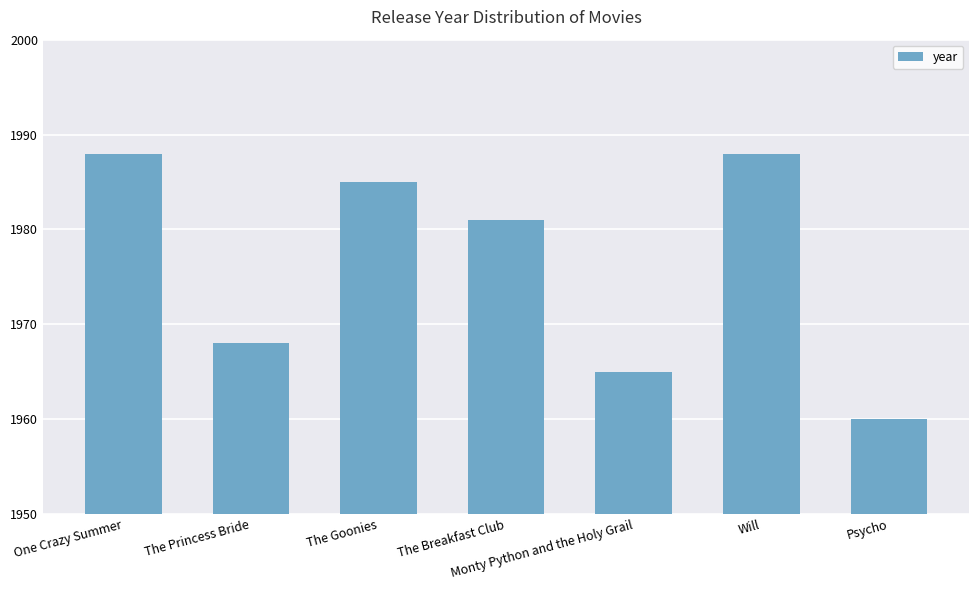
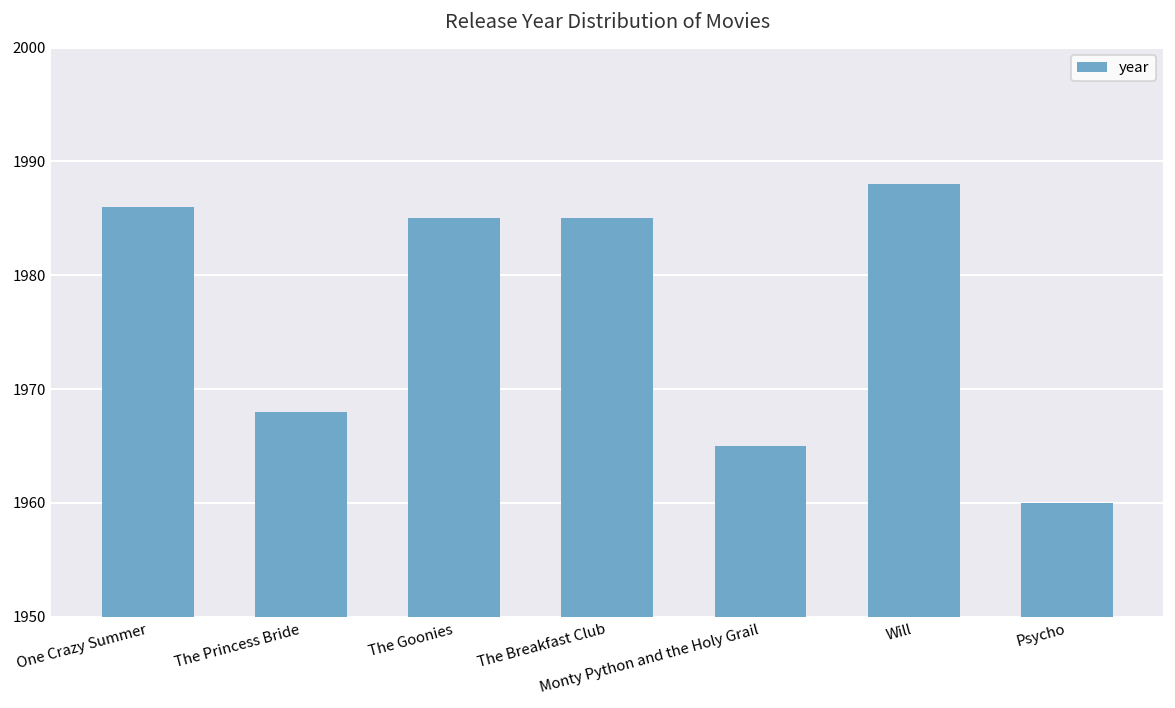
One Crazy Summer: 1988 -> 1986
The Breakfast Club: 1981 -> 1985
